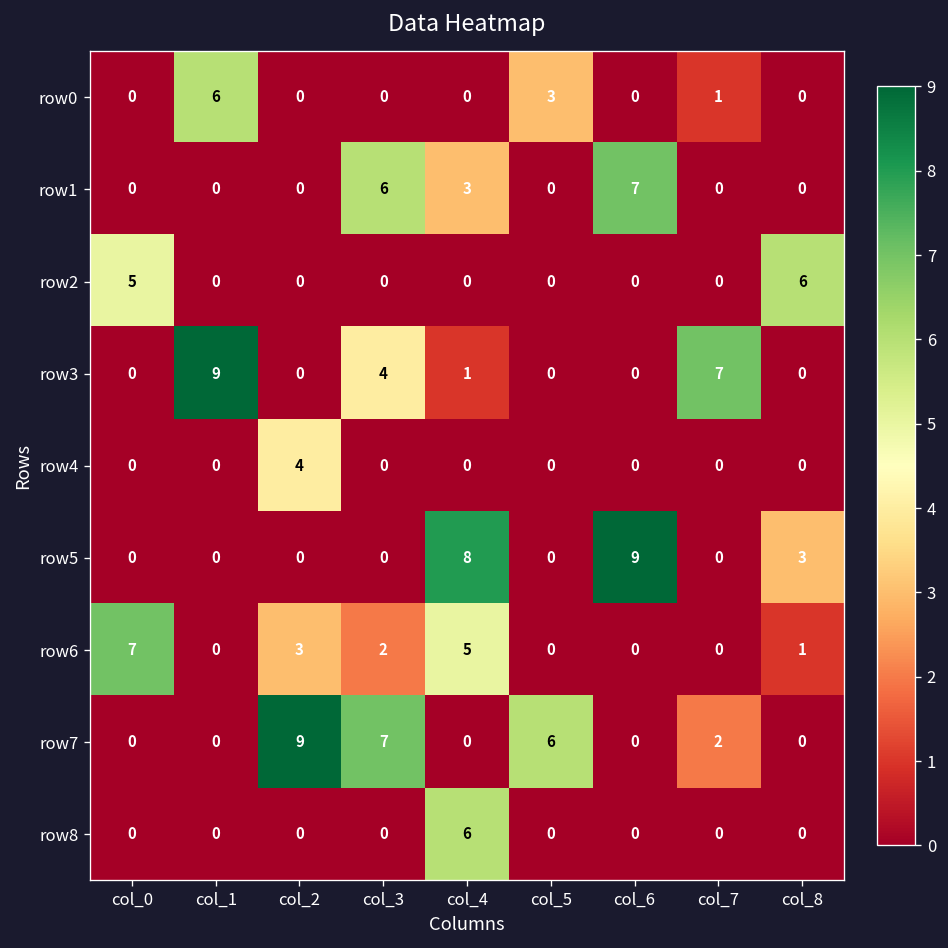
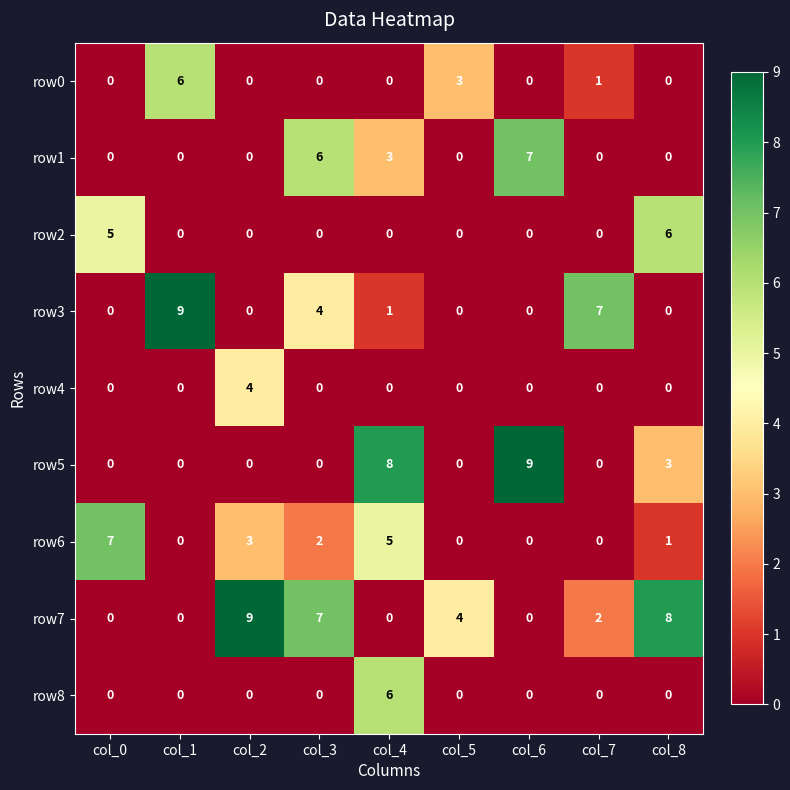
row7, col_5: 6 -> 4
row7, col_8: 0 -> 8
